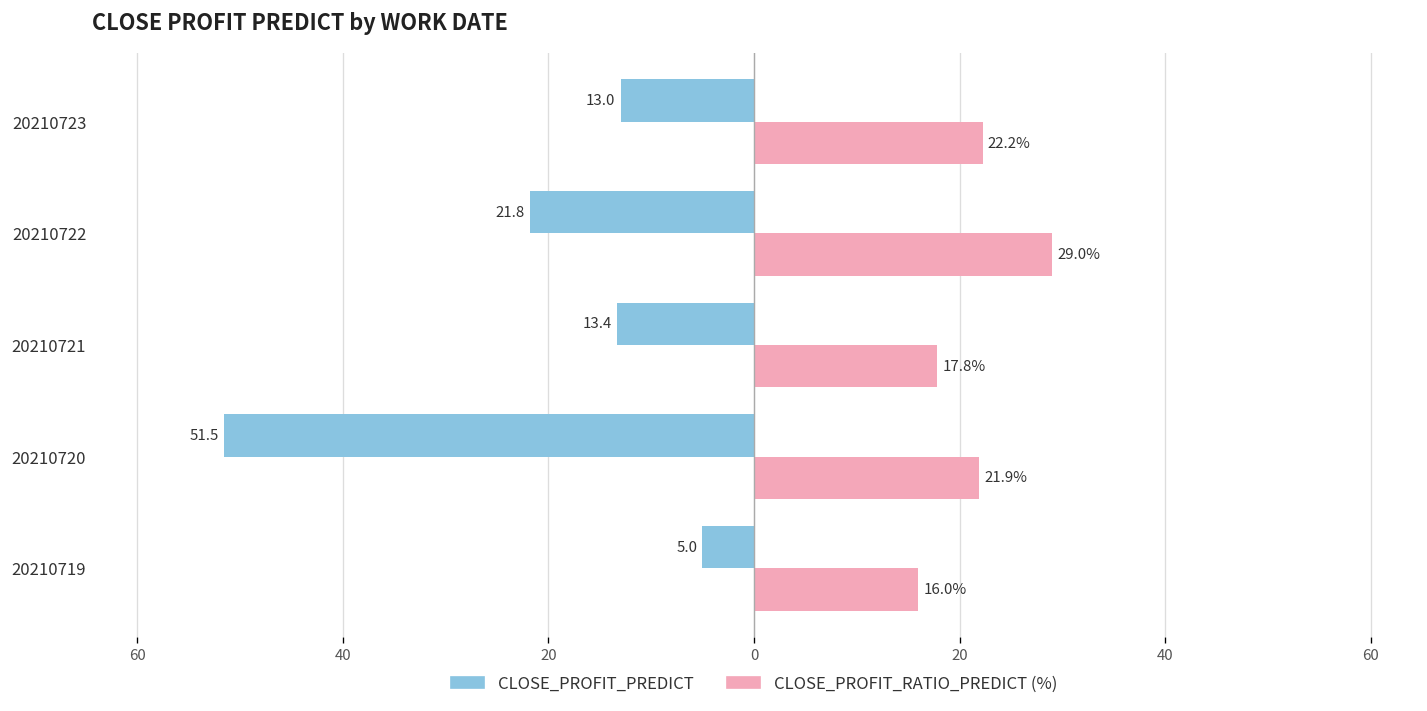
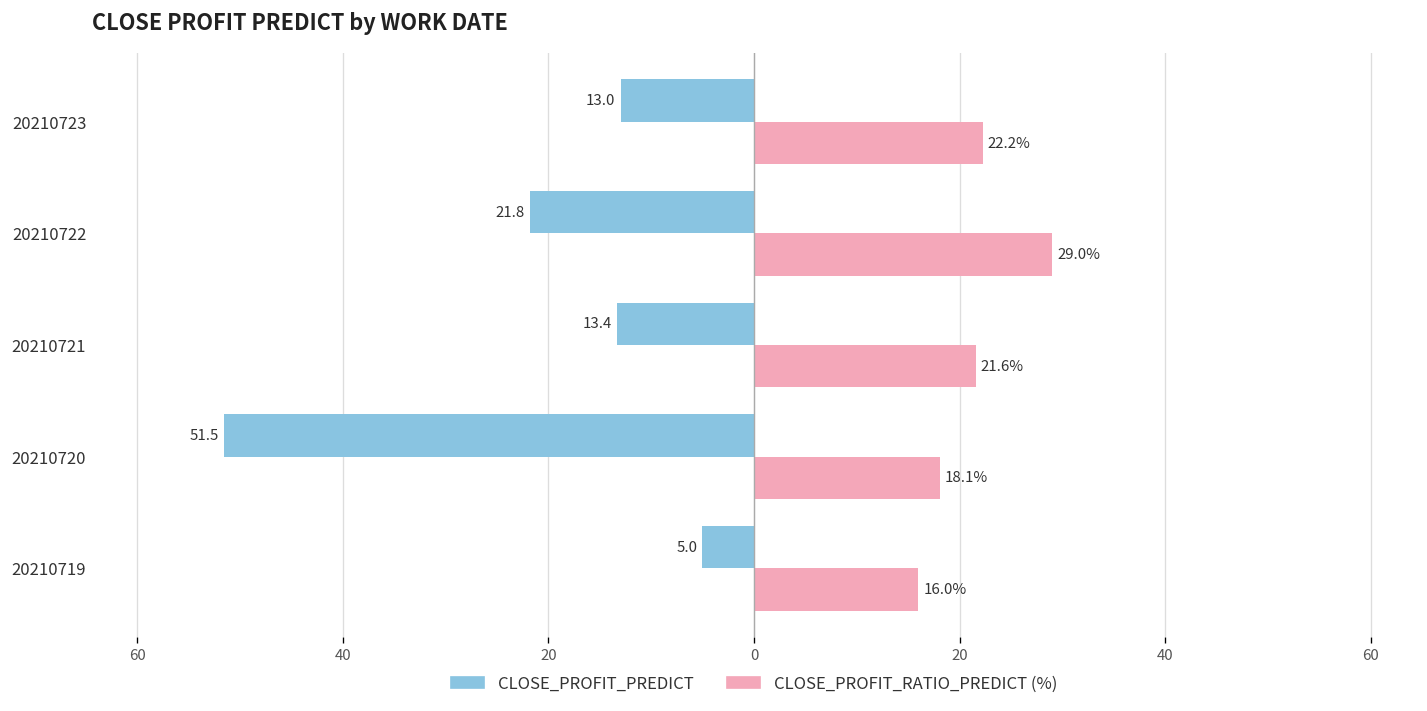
CLOSE_PROFIT_RATIO_PREDICT (%), 20210721: 17.8% -> 21.6%
CLOSE_PROFIT_RATIO_PREDICT (%), 20210720: 21.9% -> 18.1%
